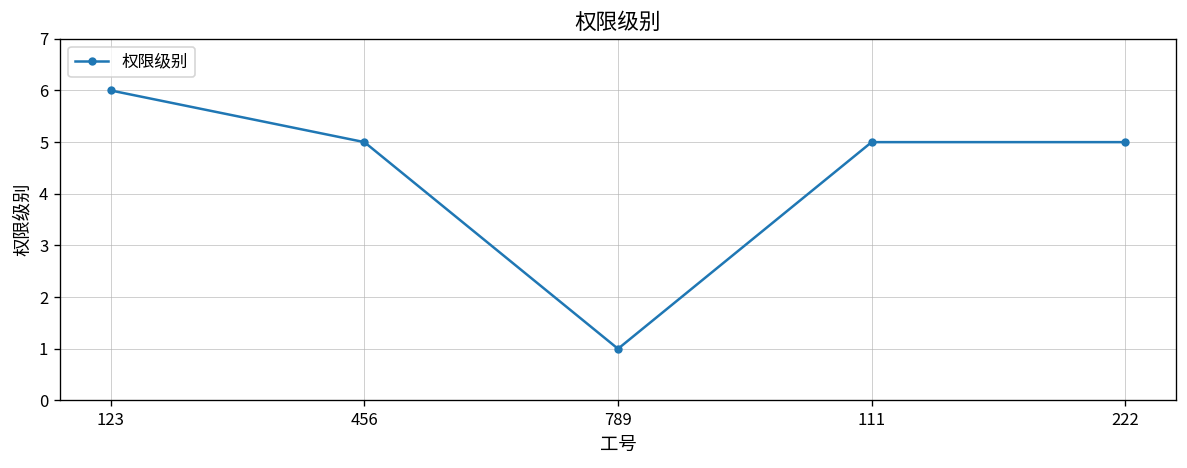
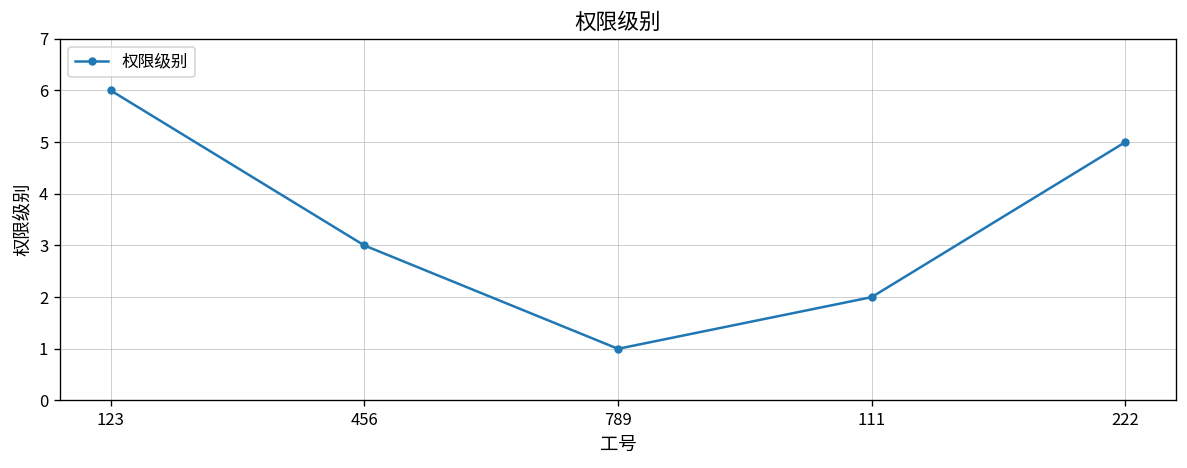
456: 5 -> 3
111: 5 -> 2
